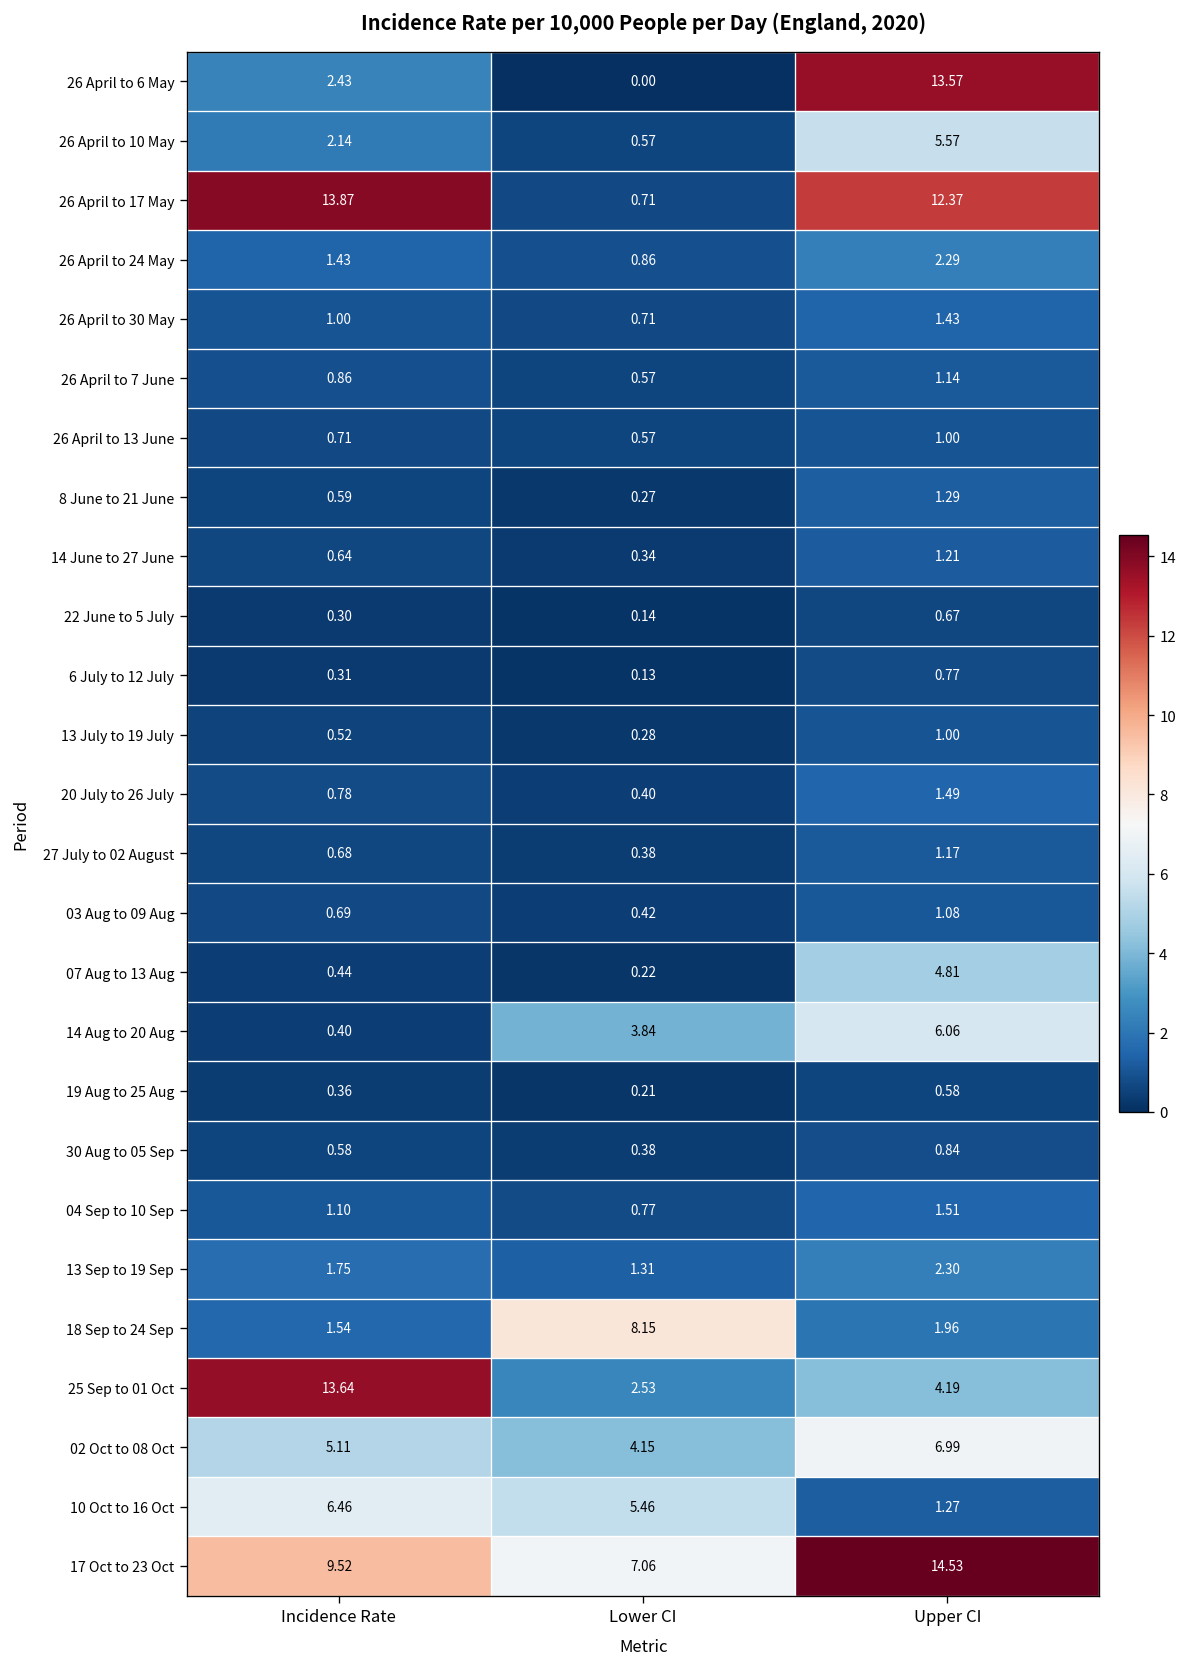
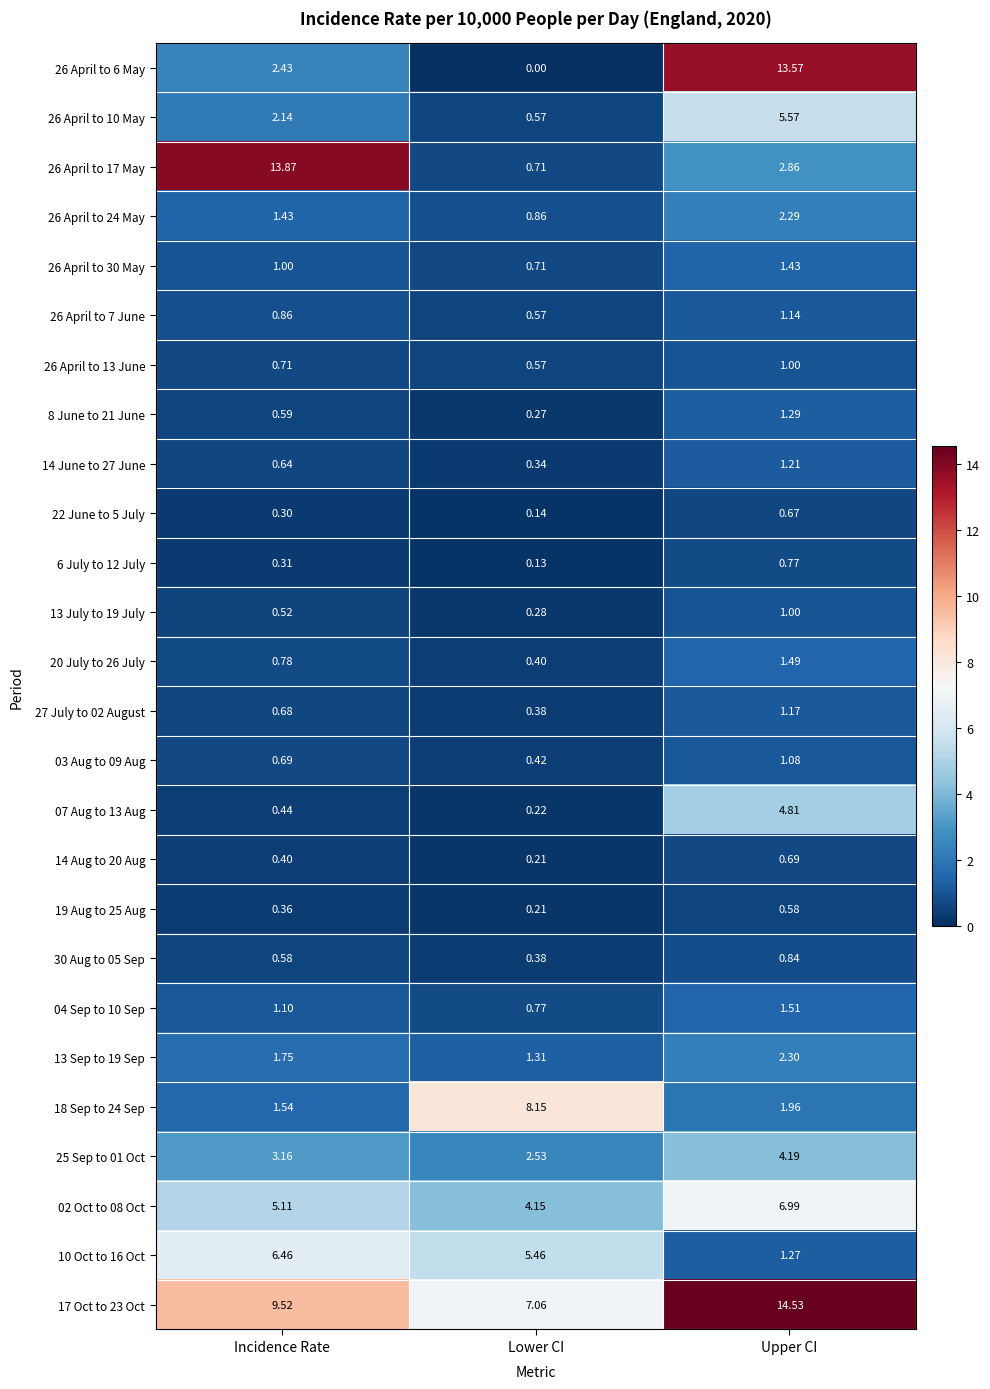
26 April to 17 May, Upper CI: 12.37 -> 2.86
14 Aug to 20 Aug, Lower CI: 3.84 -> 0.21
14 Aug to 20 Aug, Upper CI: 6.06 -> 0.69
25 Sep to 01 Oct, Incidence Rate: 13.64 -> 3.16
